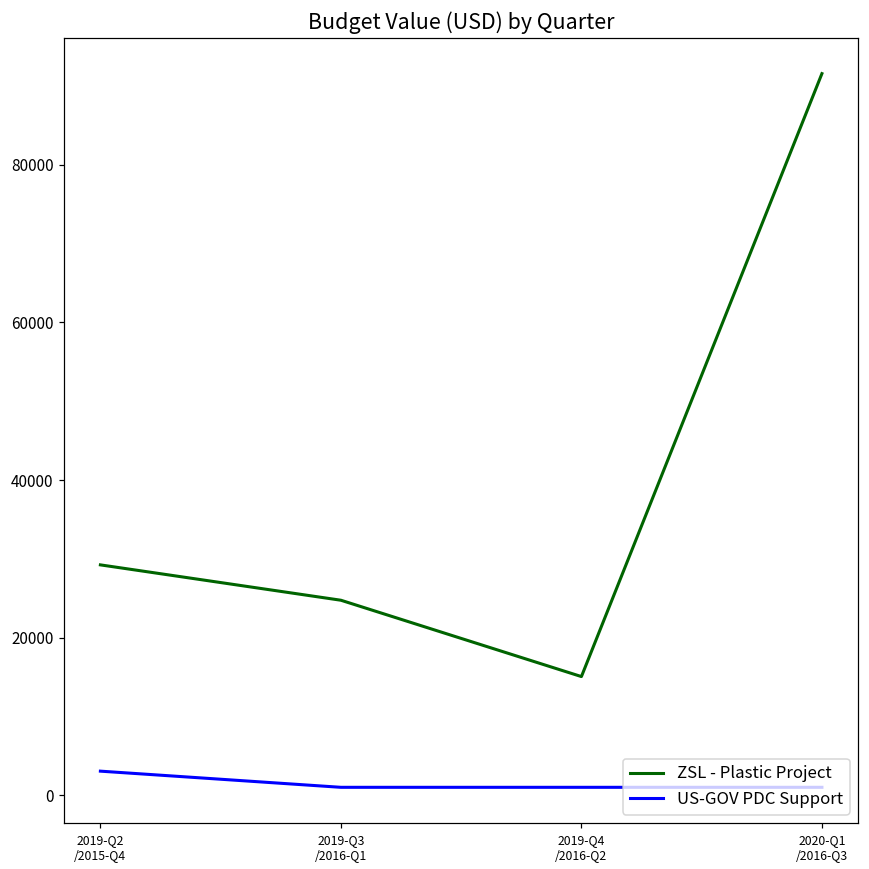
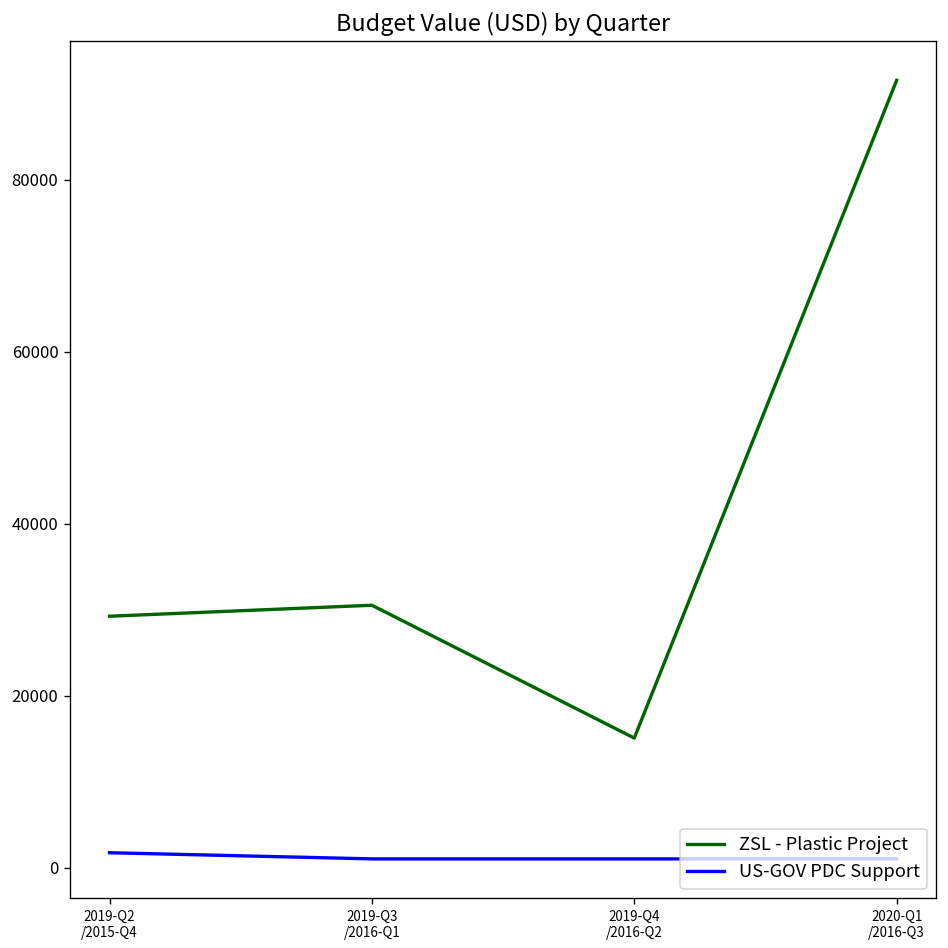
US-GOV PDC Support, 2019-Q2 /2015-Q4: 3000 -> 2000
ZSL - Plastic Project, 2019-Q3 /2016-Q1: 25000 -> 31000
